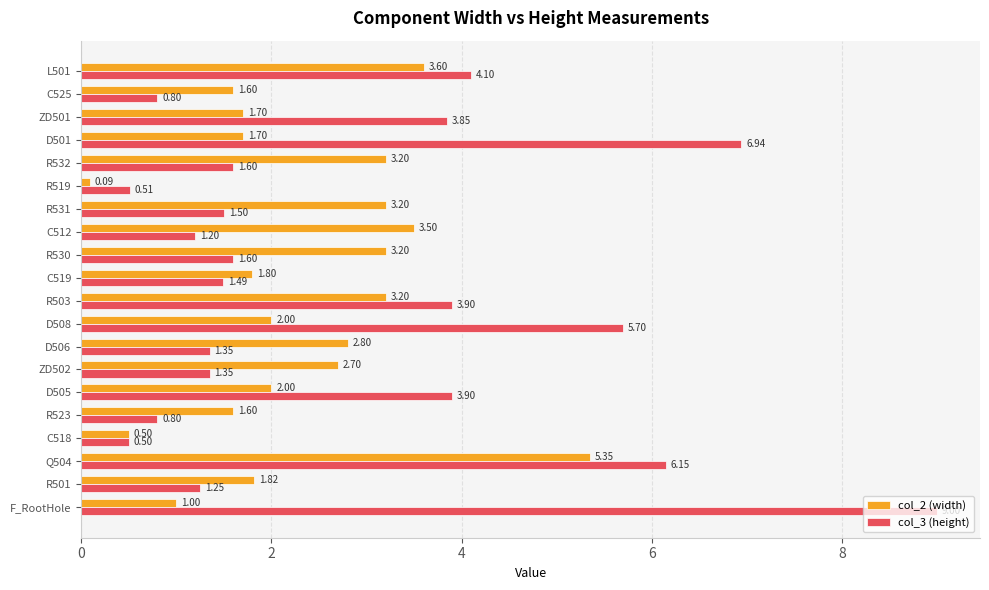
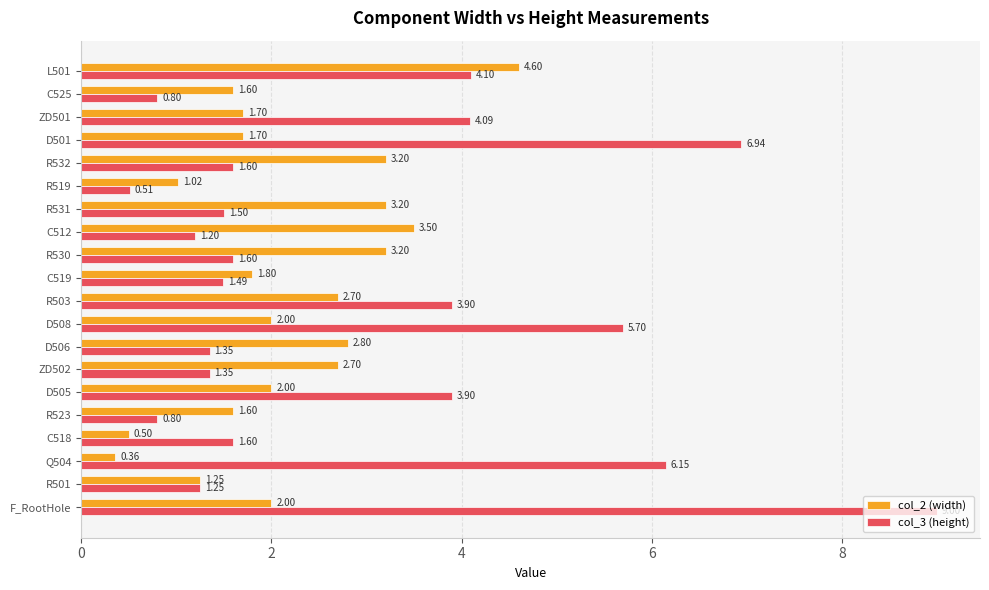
col_2 (width), L501: 3.60 -> 4.60
col_3 (height), ZD501: 3.85 -> 4.09
col_2 (width), R519: 0.09 -> 1.02
col_2 (width), R503: 3.20 -> 2.70
col_3 (height), C518: 0.50 -> 1.60
col_2 (width), Q504: 5.35 -> 0.36
col_2 (width), R501: 1.82 -> 1.25
col_2 (width), F_RootHole: 1.00 -> 2.00
